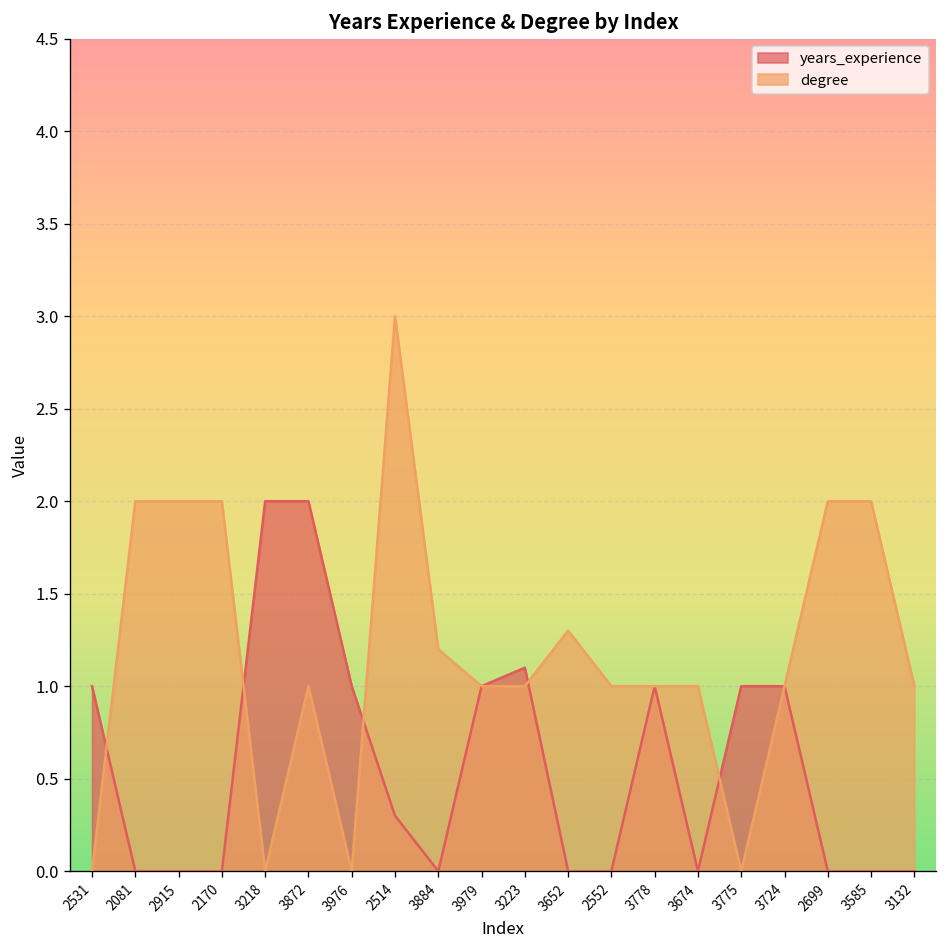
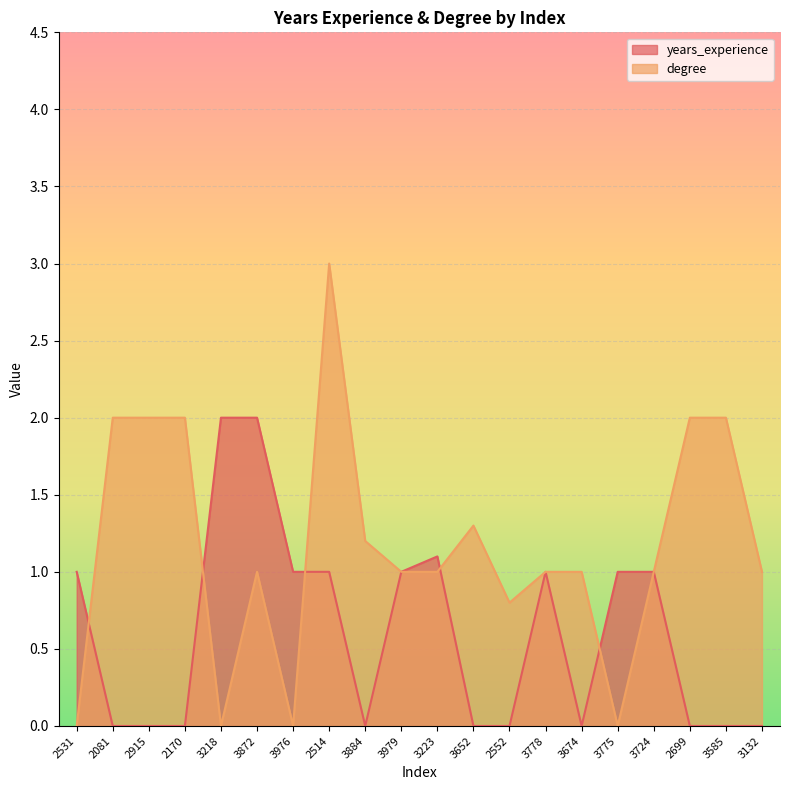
years_experience, 2514: 0.3 -> 1.0
degree, 2552: 1.0 -> 0.8
